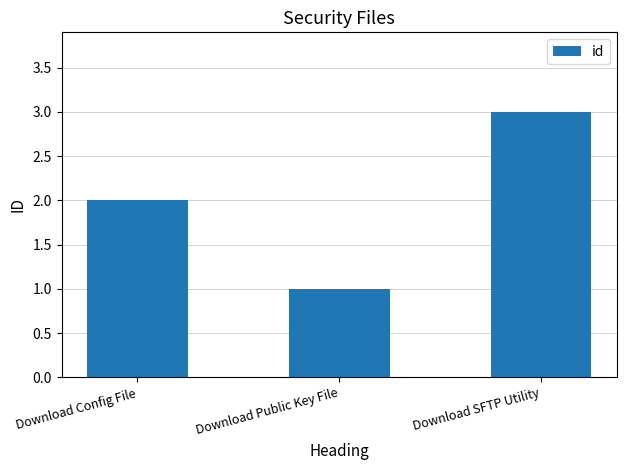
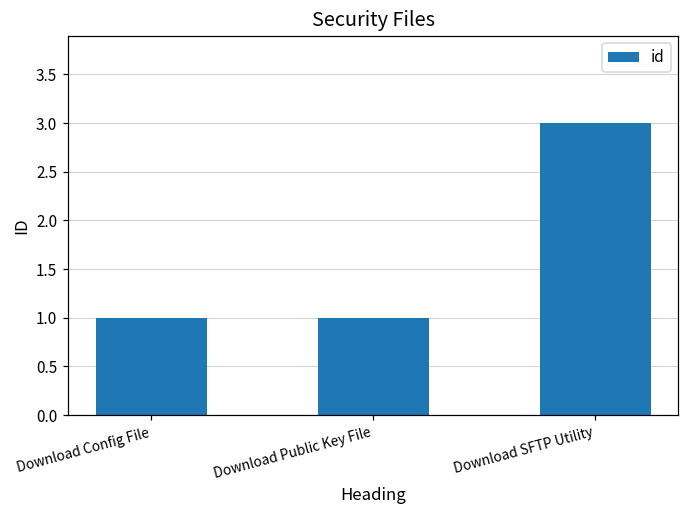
Download Config File: 2 -> 1
